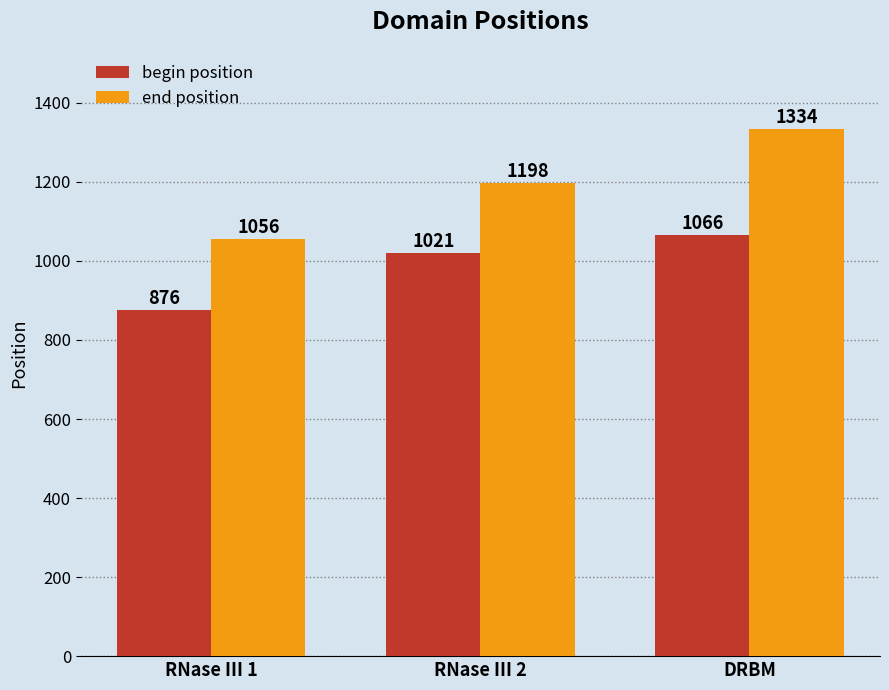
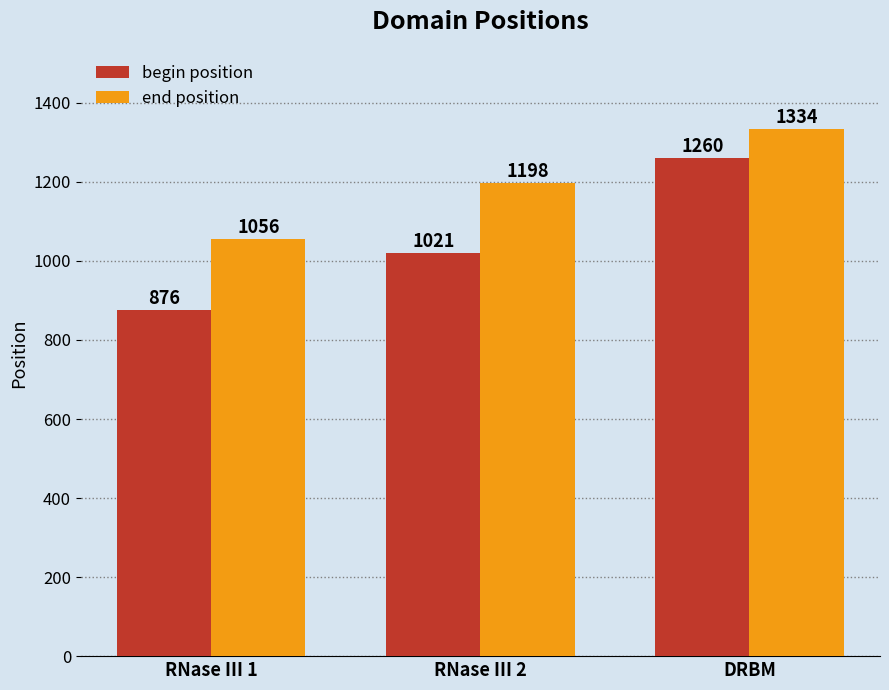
begin position, DRBM: 1066 -> 1260
